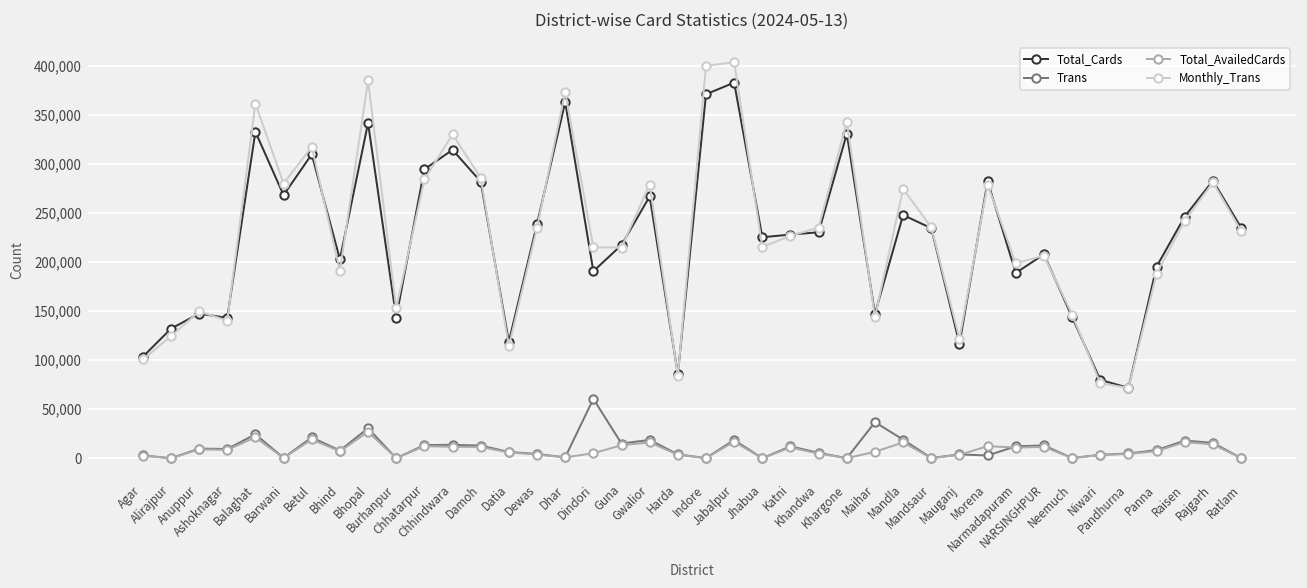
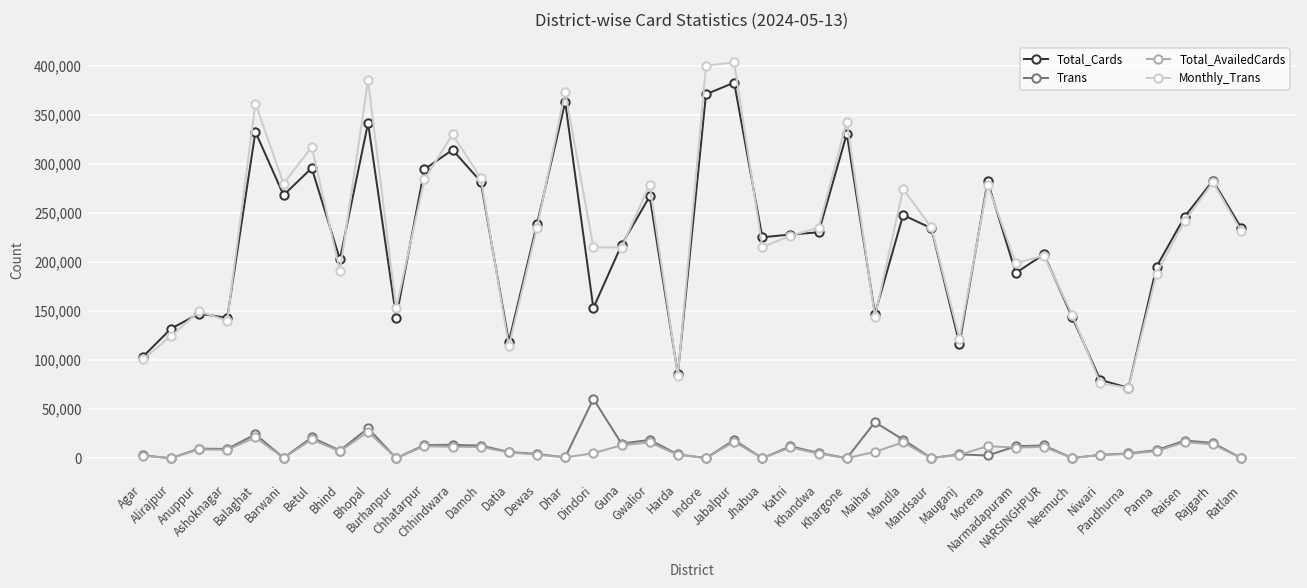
Total_Cards, Betul: 310,000 -> 300,000
Total_Cards, Dindori: 190,000 -> 150,000
